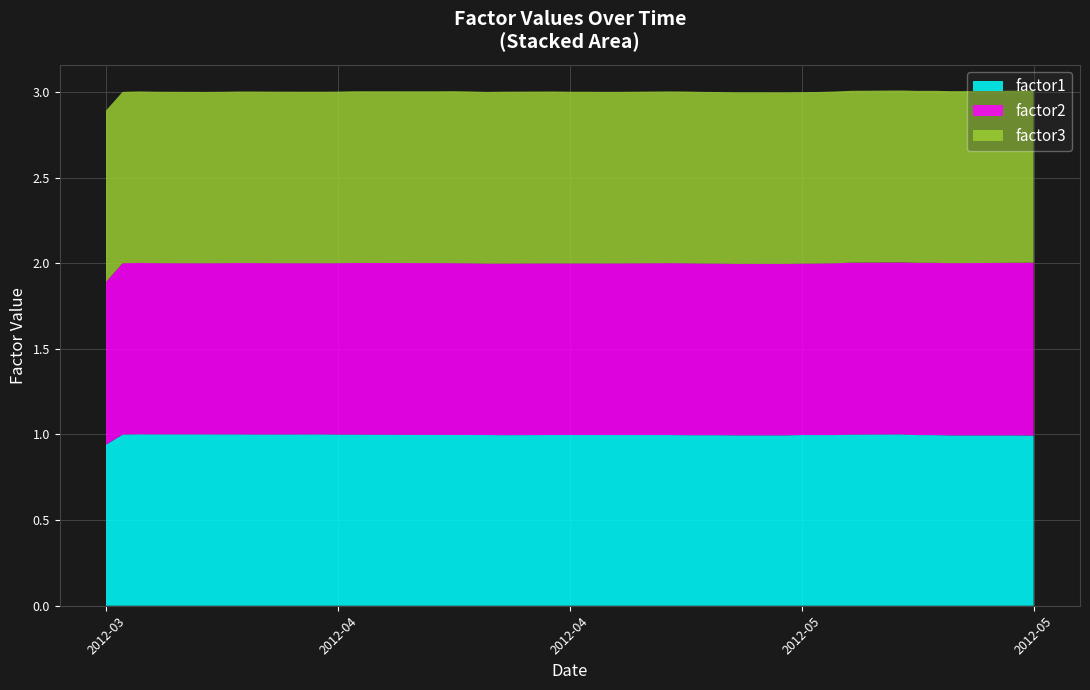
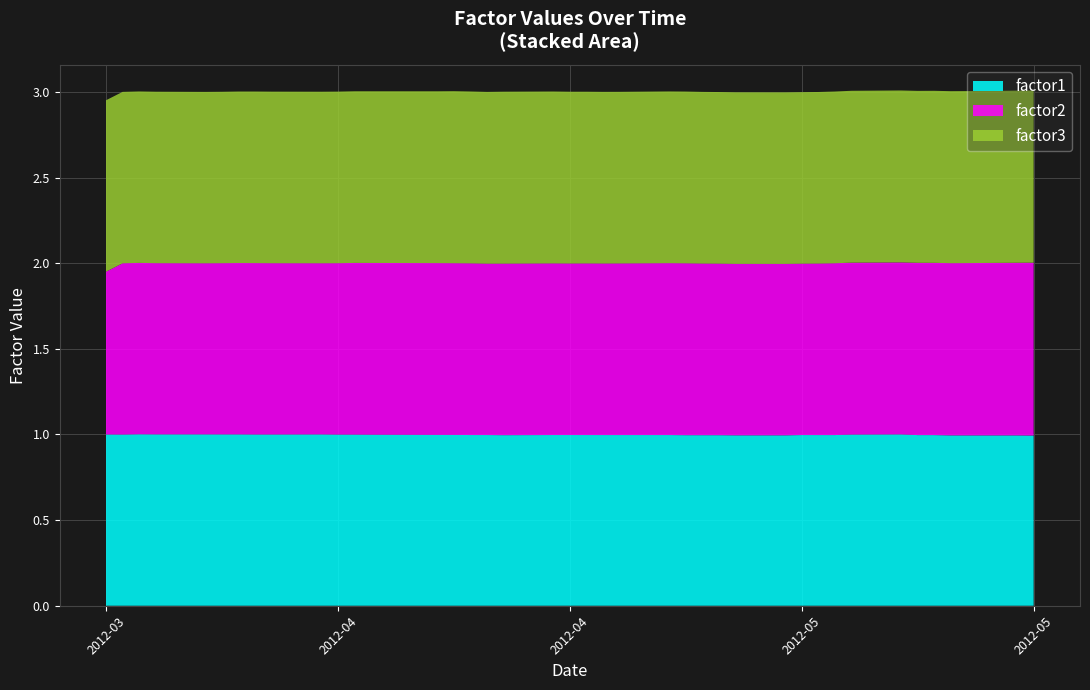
factor1, 2012-03: 0.94 -> 1.00
